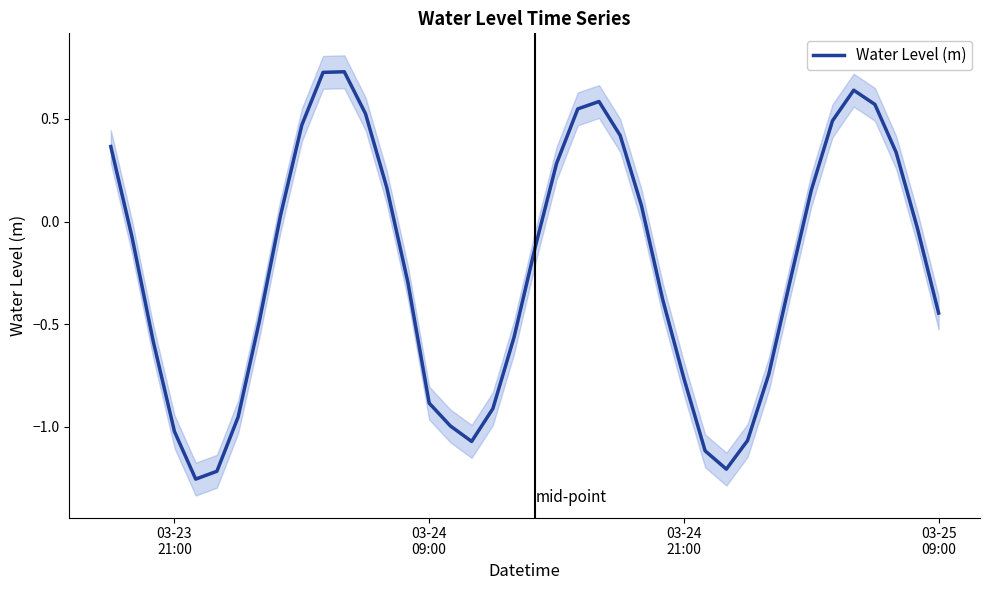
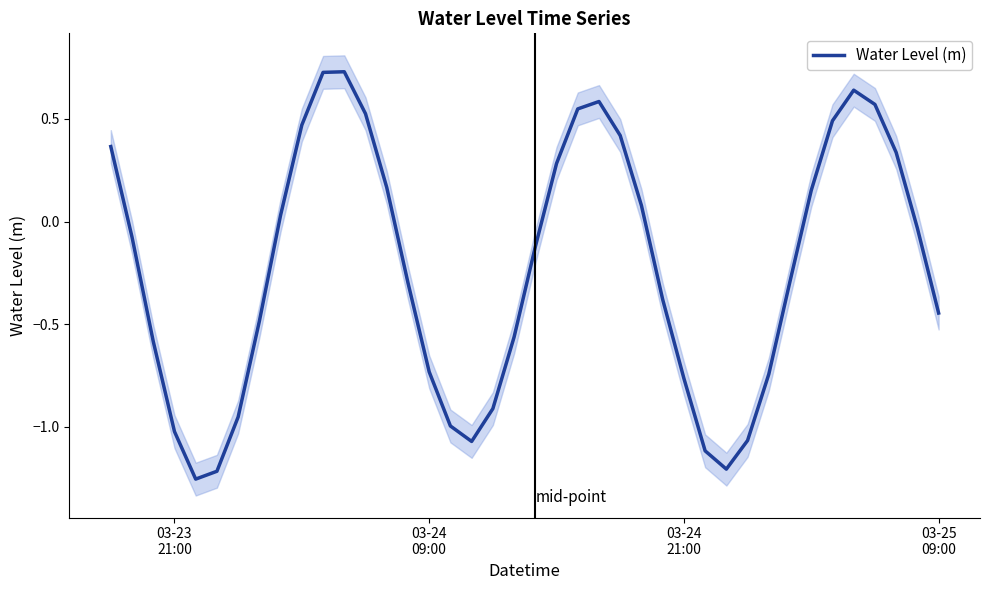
Water Level (m), 03-24 09:00: -0.88 -> -0.73
